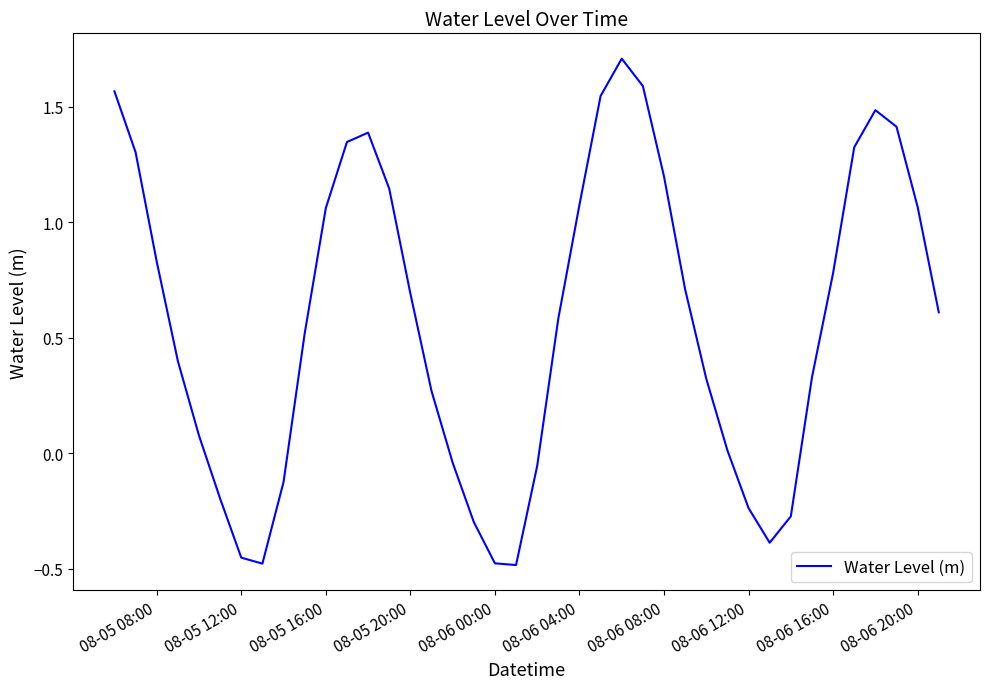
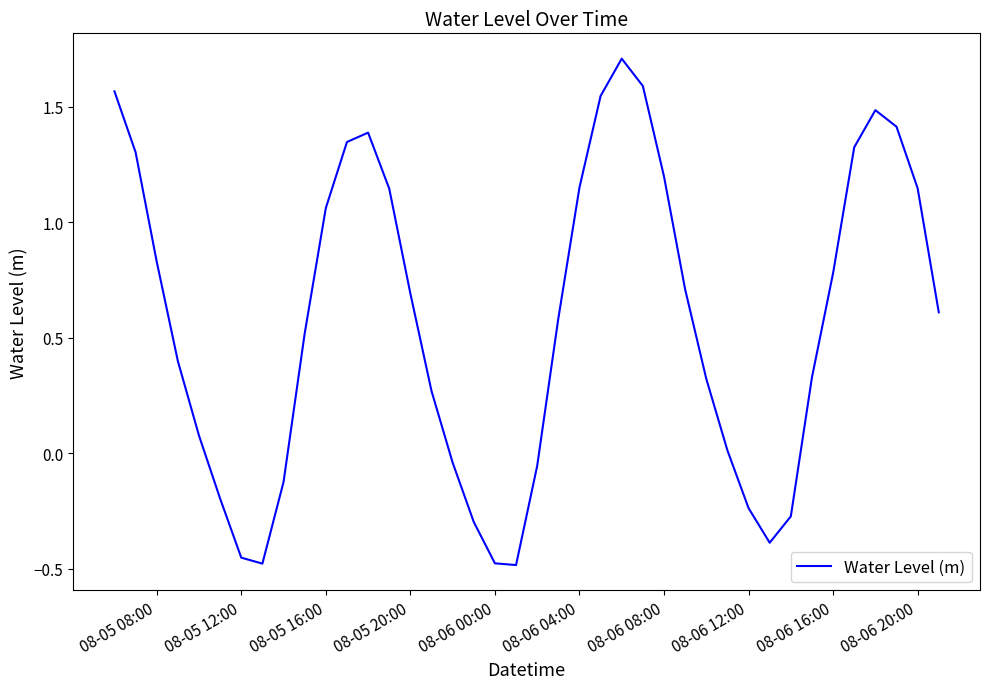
08-06 04:00: 1.08 -> 1.15
08-06 20:00: 1.07 -> 1.15
